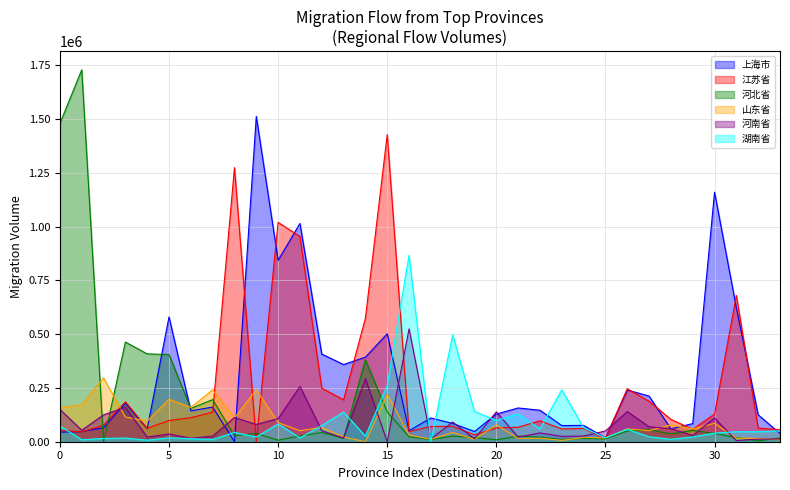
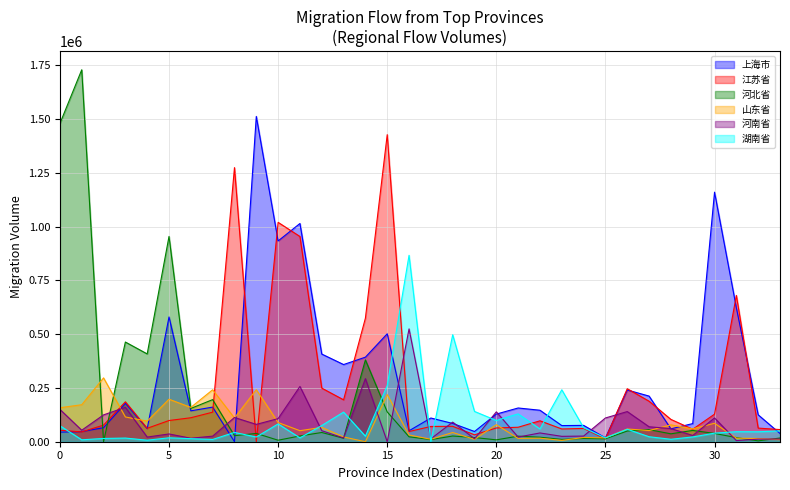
河北省, 5: 410000 -> 950000
上海市, 10: 840000 -> 930000
河南省, 25: 50000 -> 110000
